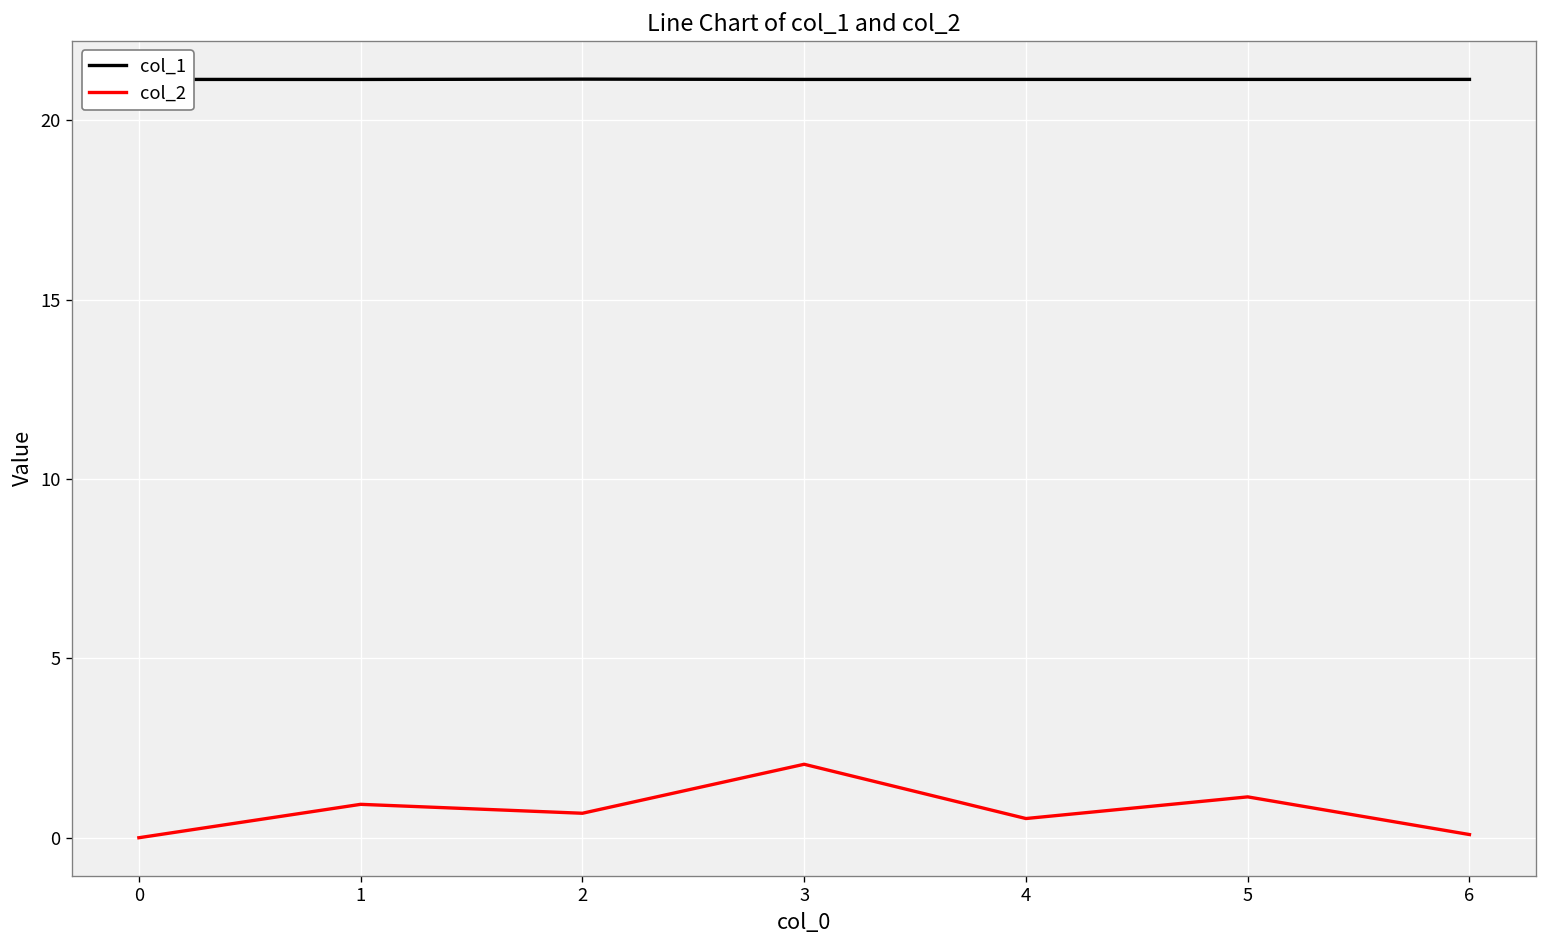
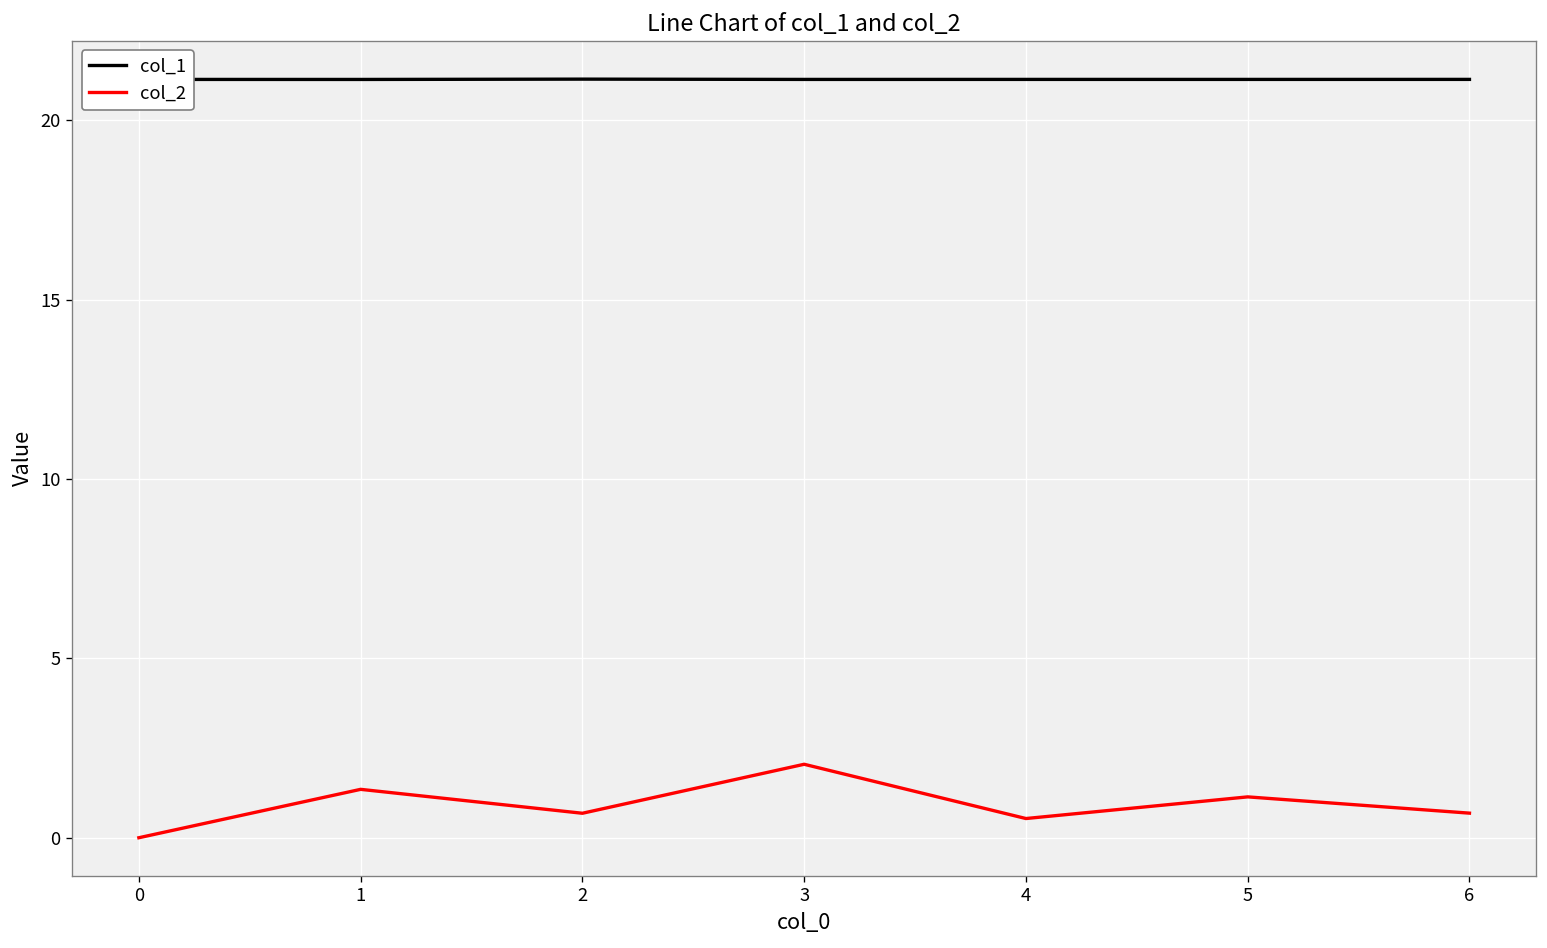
col_2, 1: 0.9 -> 1.3
col_2, 6: 0.1 -> 0.7
